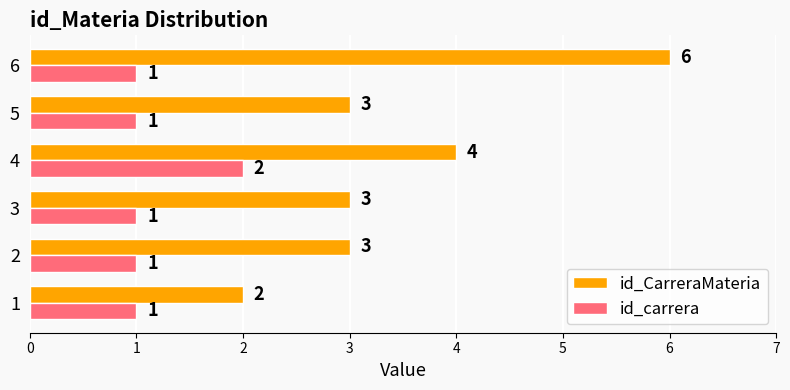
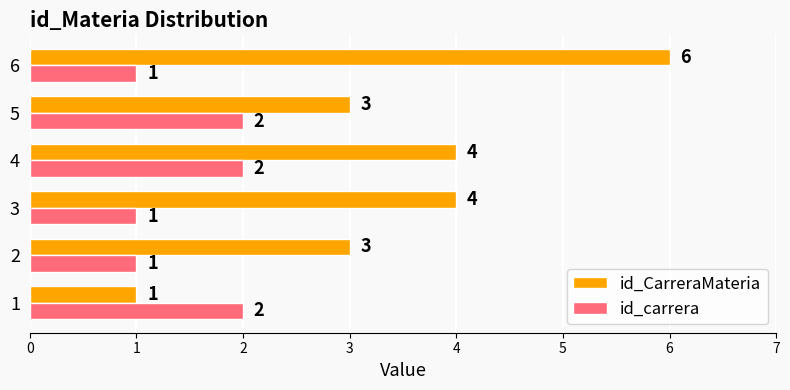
id_carrera, 5: 1 -> 2
id_CarreraMateria, 3: 3 -> 4
id_CarreraMateria, 1: 2 -> 1
id_carrera, 1: 1 -> 2
